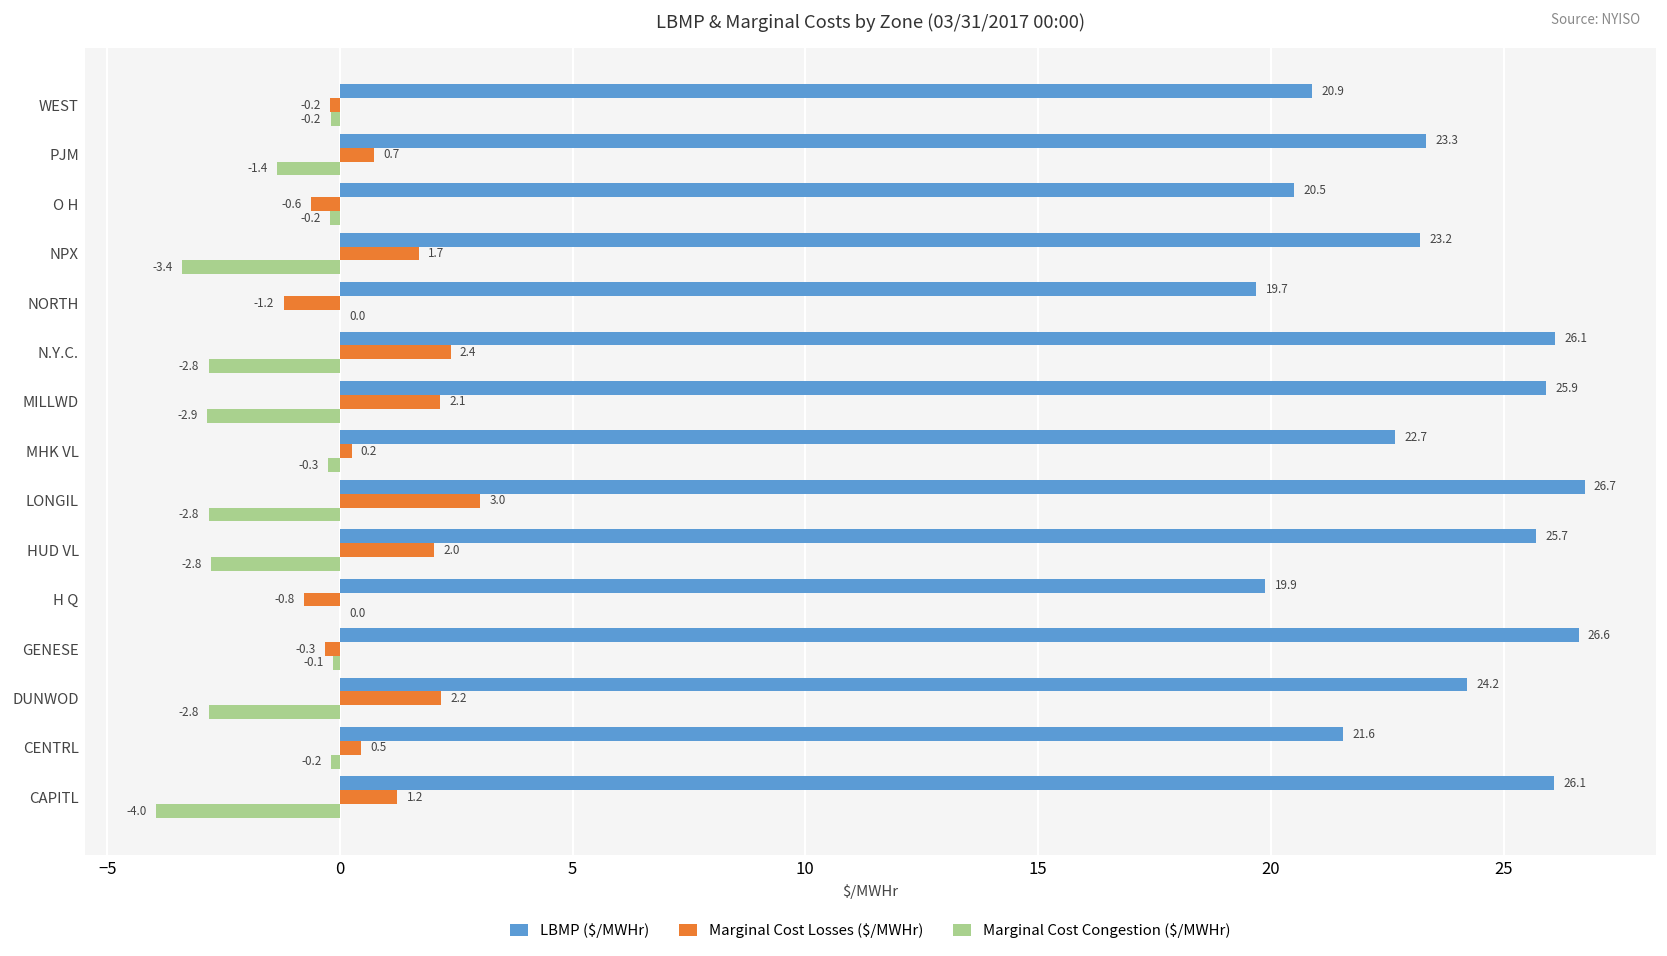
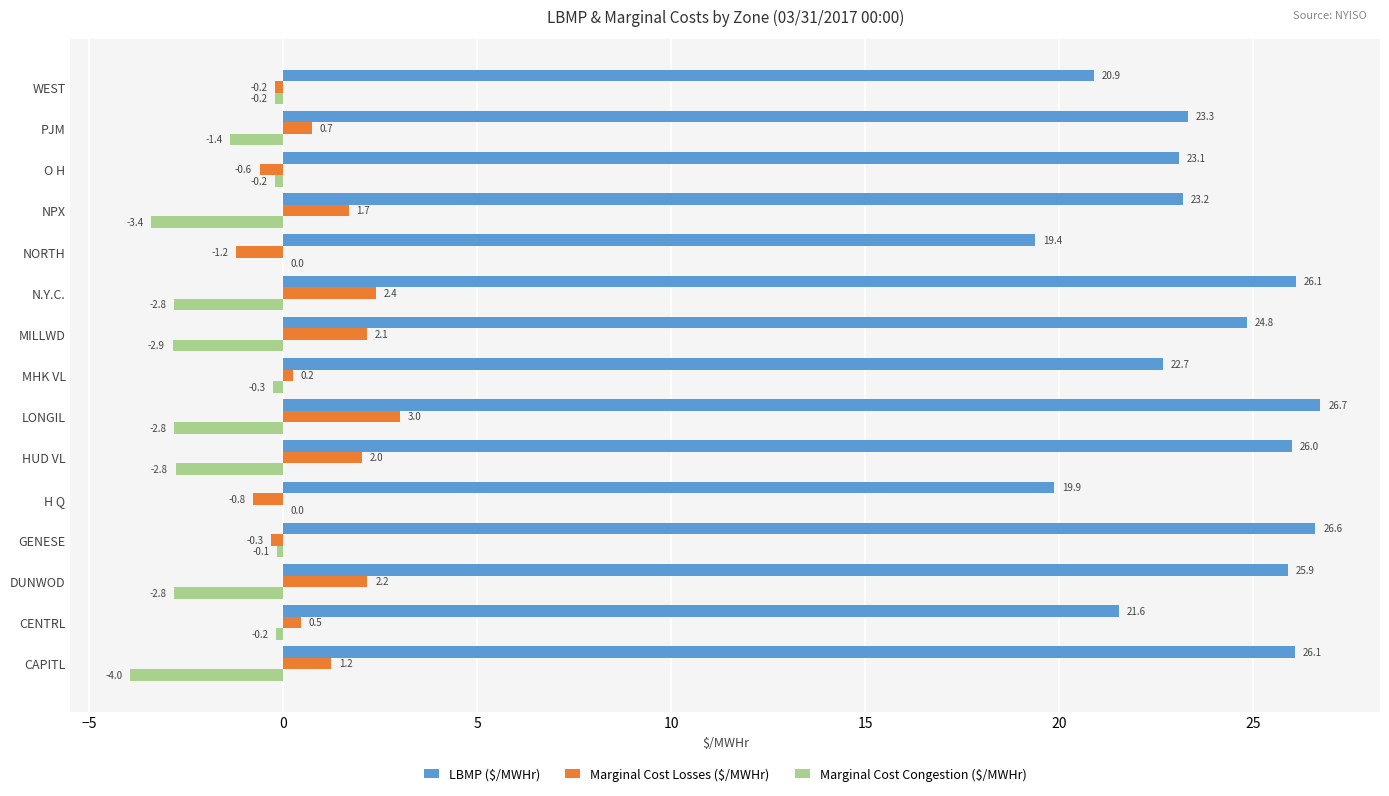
LBMP ($/MWHr), O H: 20.5 -> 23.1
LBMP ($/MWHr), NORTH: 19.7 -> 19.4
LBMP ($/MWHr), MILLWD: 25.9 -> 24.8
LBMP ($/MWHr), HUD VL: 25.7 -> 26.0
LBMP ($/MWHr), DUNWOD: 24.2 -> 25.9
